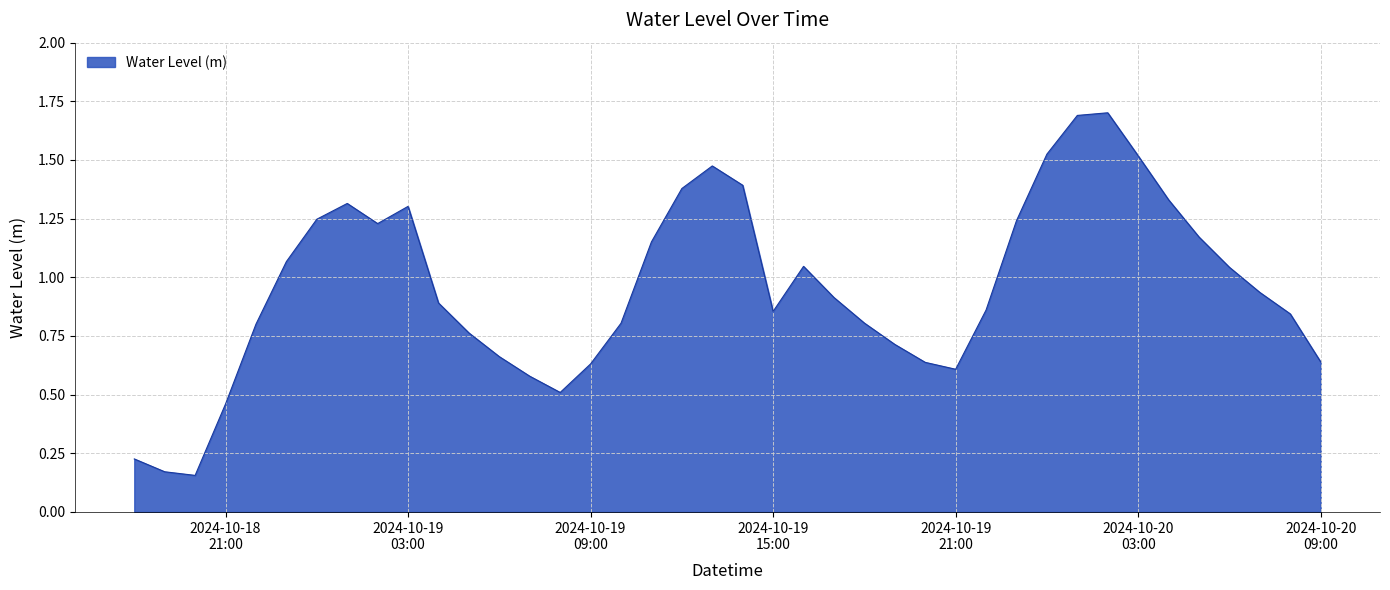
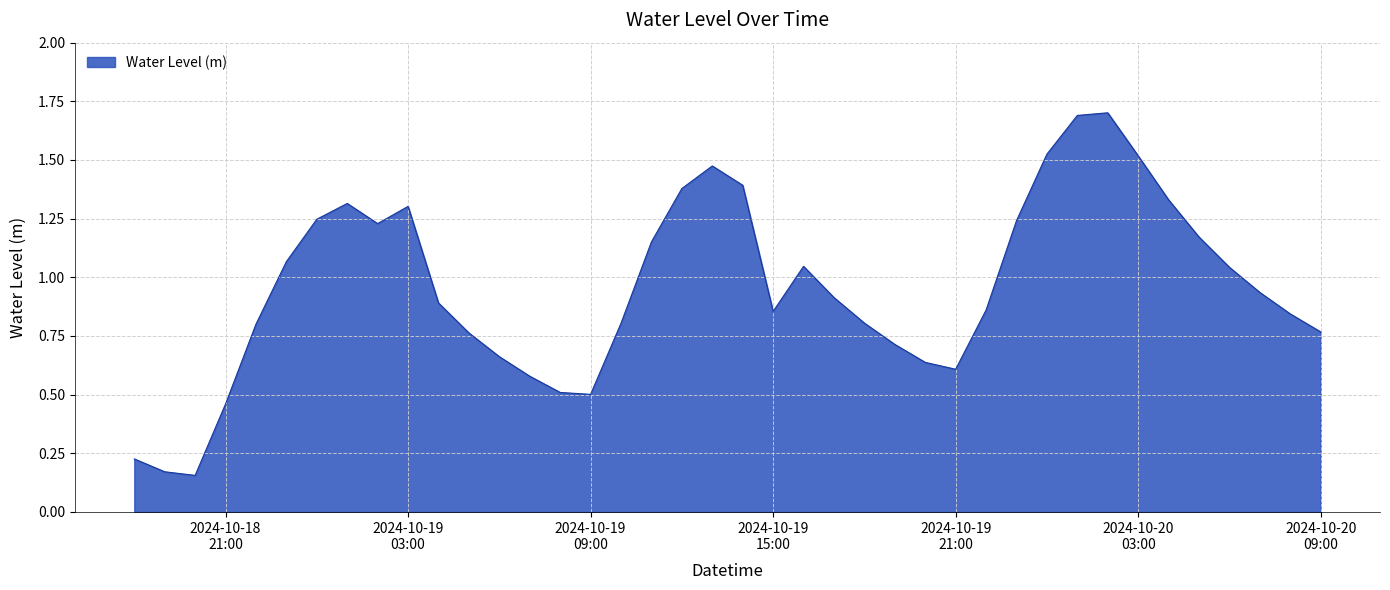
2024-10-19 09:00: 0.63 -> 0.50
2024-10-20 09:00: 0.64 -> 0.77
